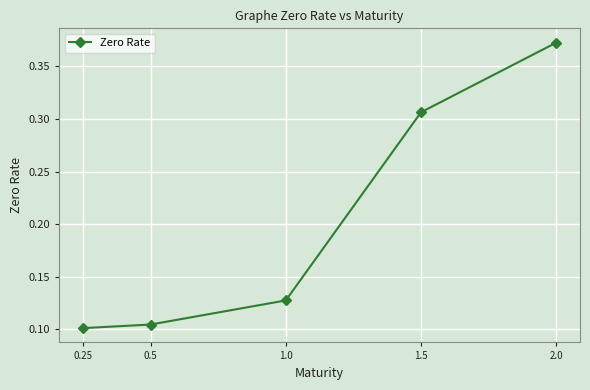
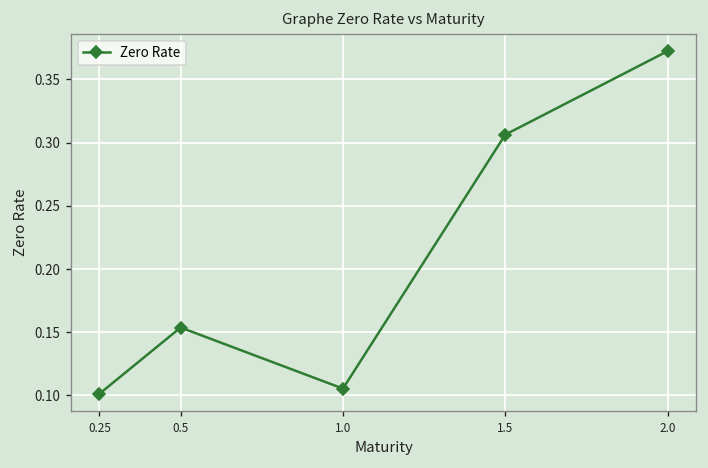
0.5: 0.105 -> 0.154
1.0: 0.128 -> 0.105
